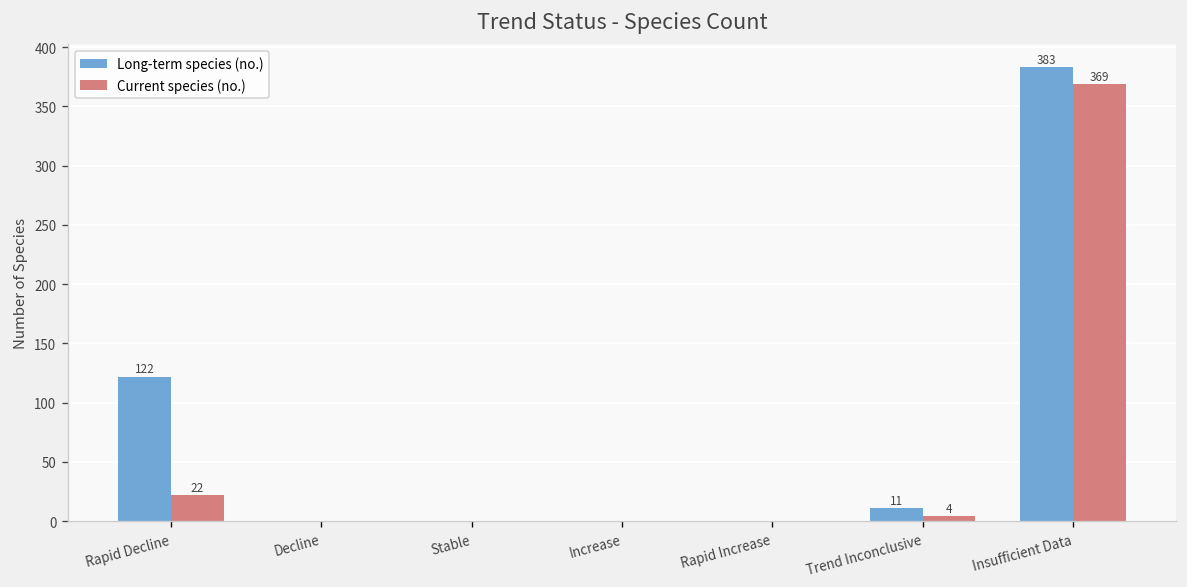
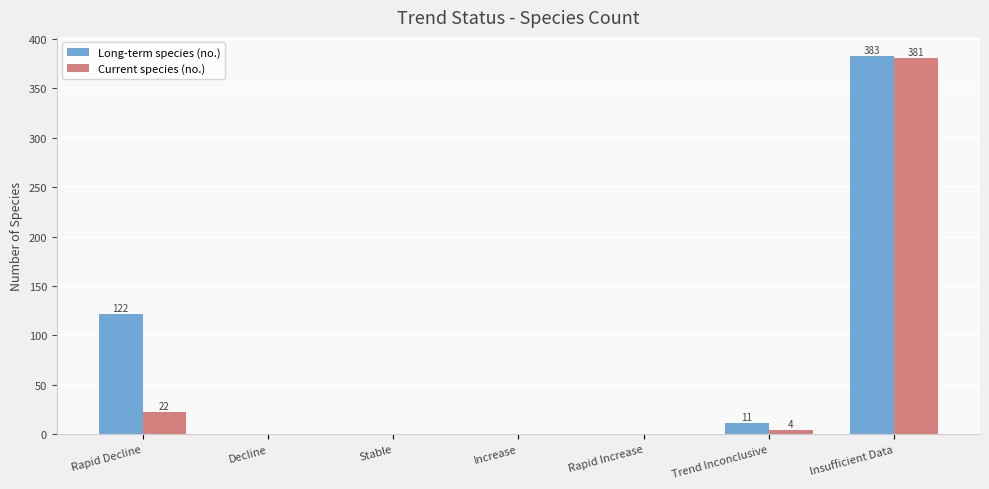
Current species (no.), Insufficient Data: 369 -> 381
